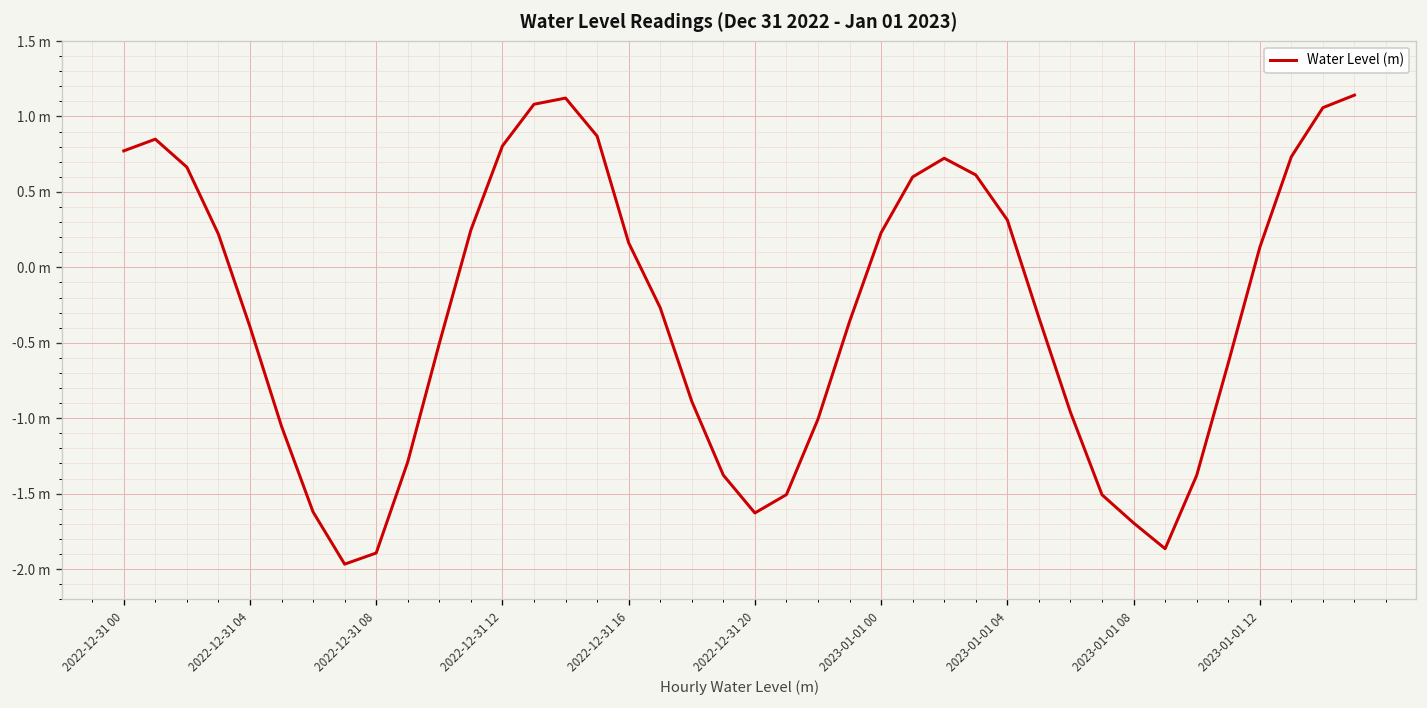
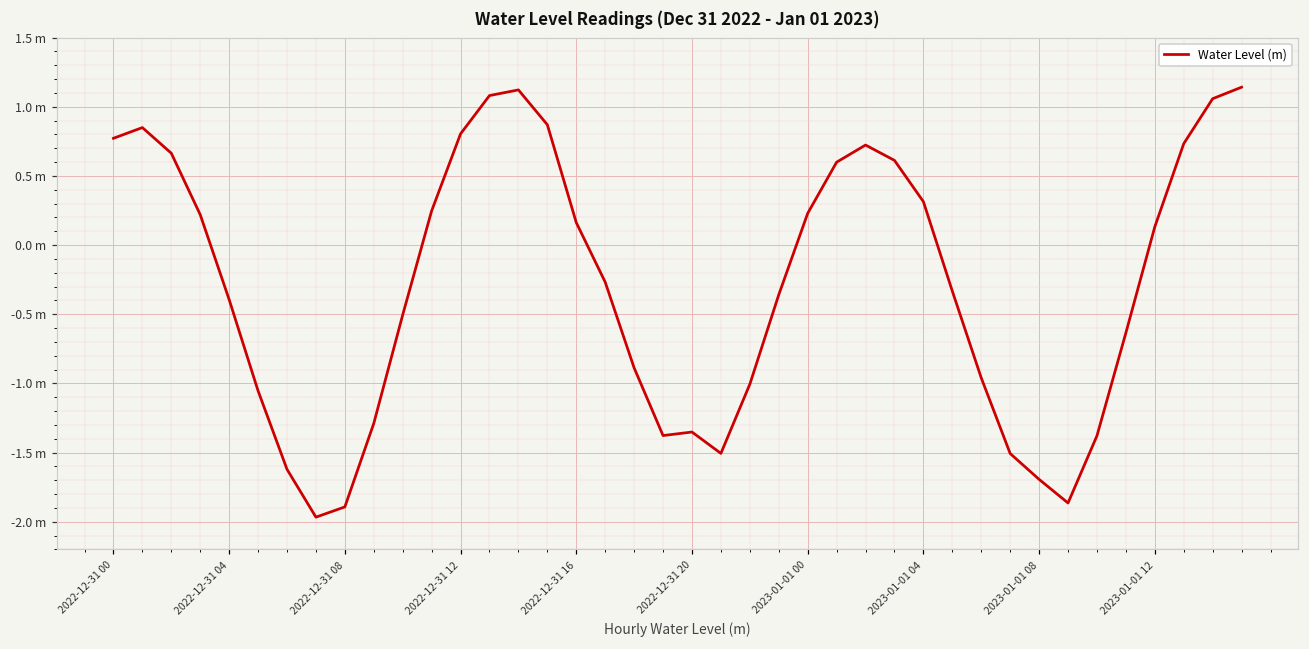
2022-12-31 20: -1.63 m -> -1.35 m
